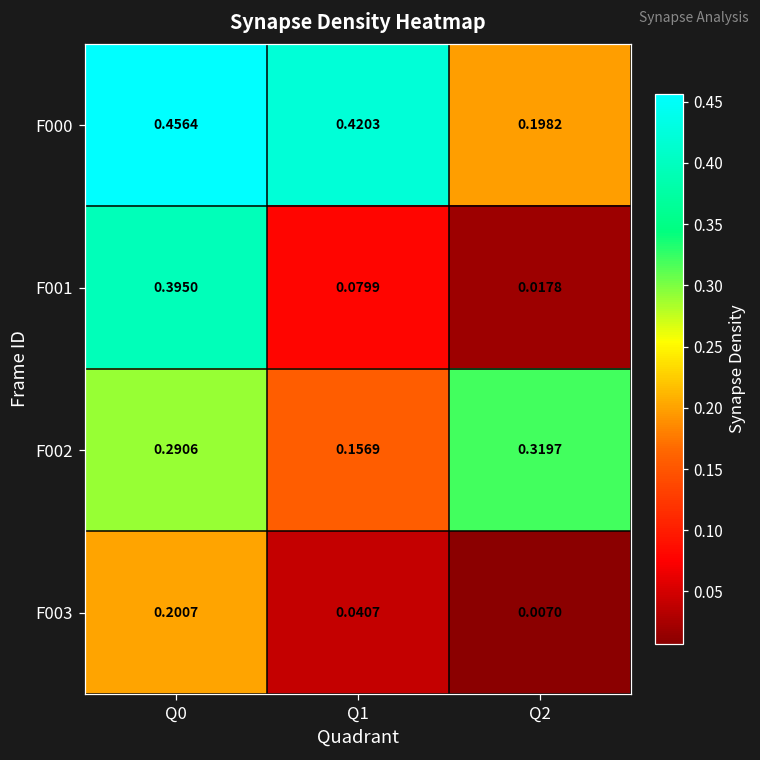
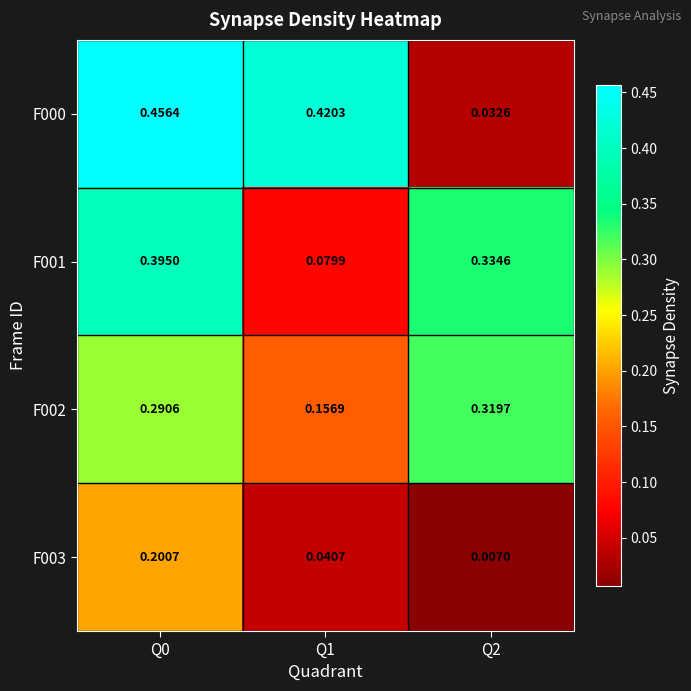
F000, Q2: 0.1982 -> 0.0326
F001, Q2: 0.0178 -> 0.3346
